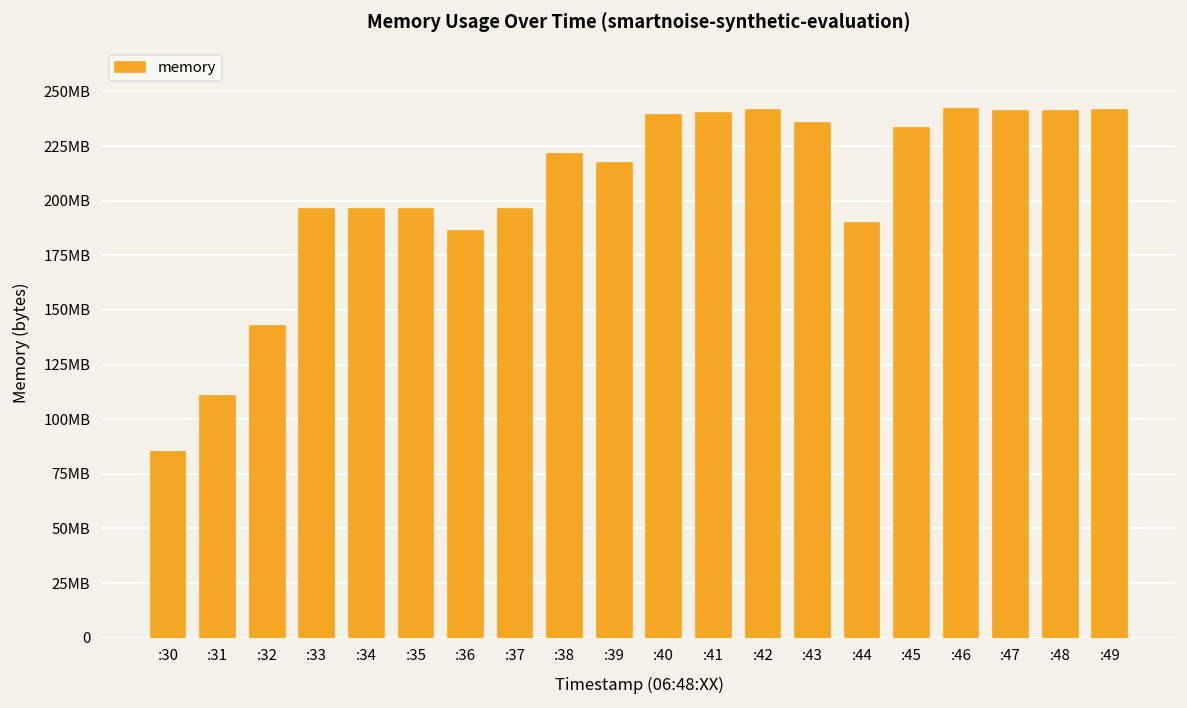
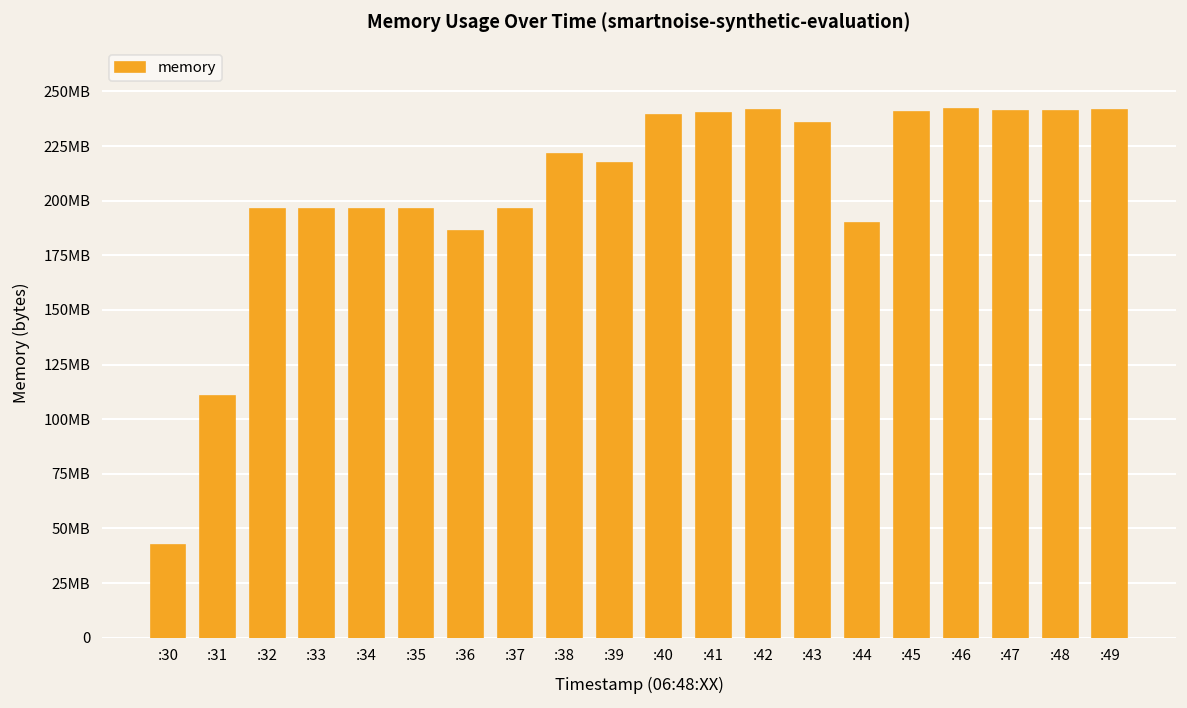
:30: 85MB -> 43MB
:32: 143MB -> 196MB
:45: 233MB -> 241MB
